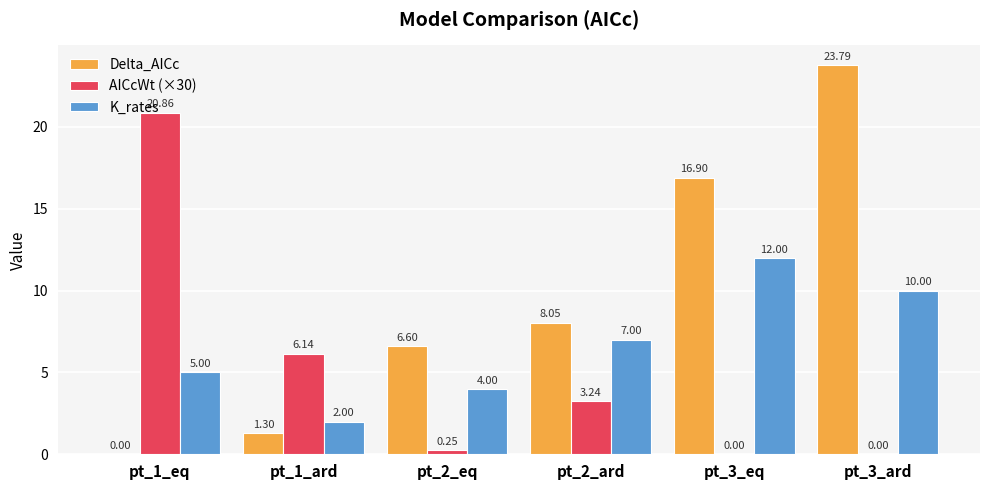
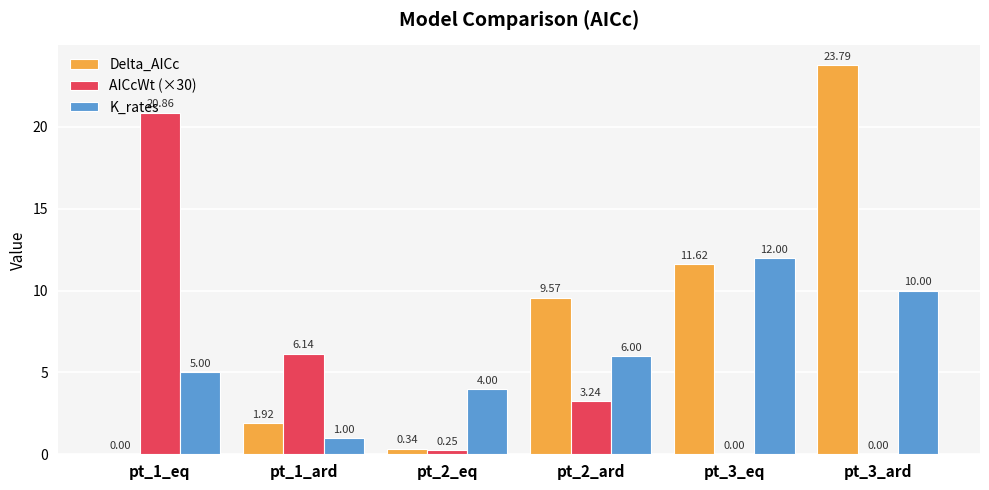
Delta_AICc, pt_1_ard: 1.30 -> 1.92
K_rates, pt_1_ard: 2.00 -> 1.00
Delta_AICc, pt_2_eq: 6.60 -> 0.34
Delta_AICc, pt_2_ard: 8.05 -> 9.57
K_rates, pt_2_ard: 7.00 -> 6.00
Delta_AICc, pt_3_eq: 16.90 -> 11.62
